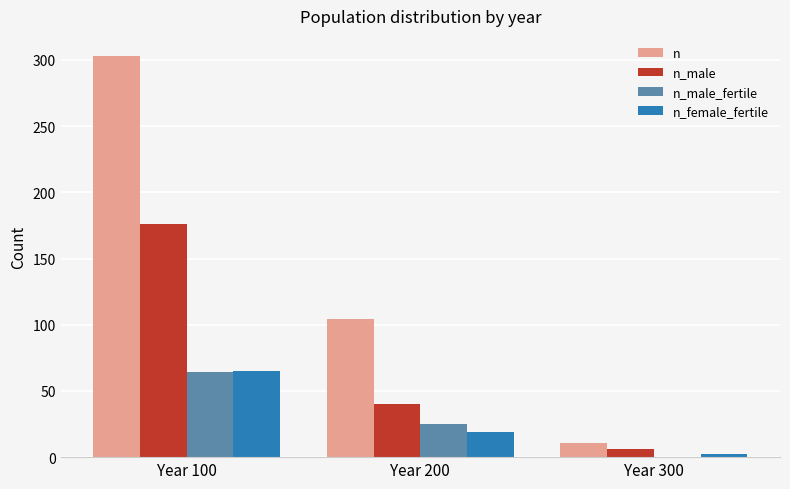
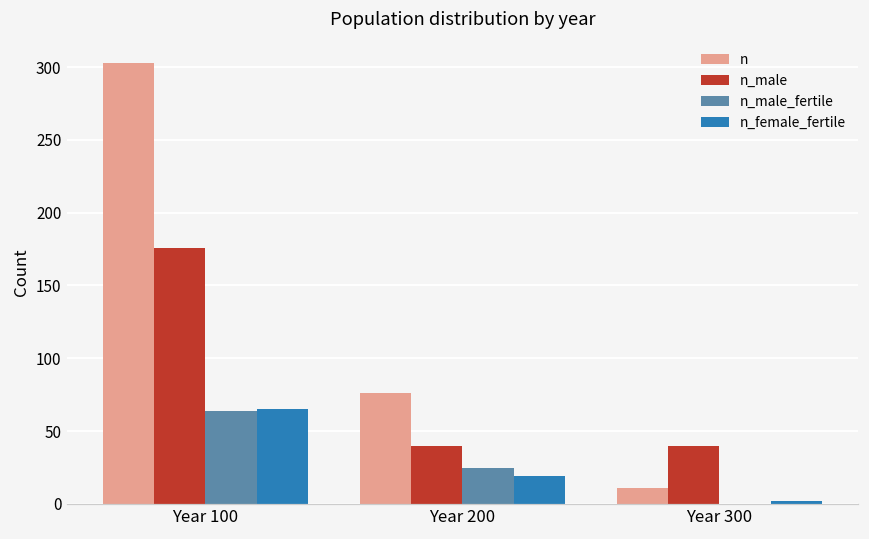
n, Year 200: 104 -> 76
n_male, Year 300: 6 -> 40
